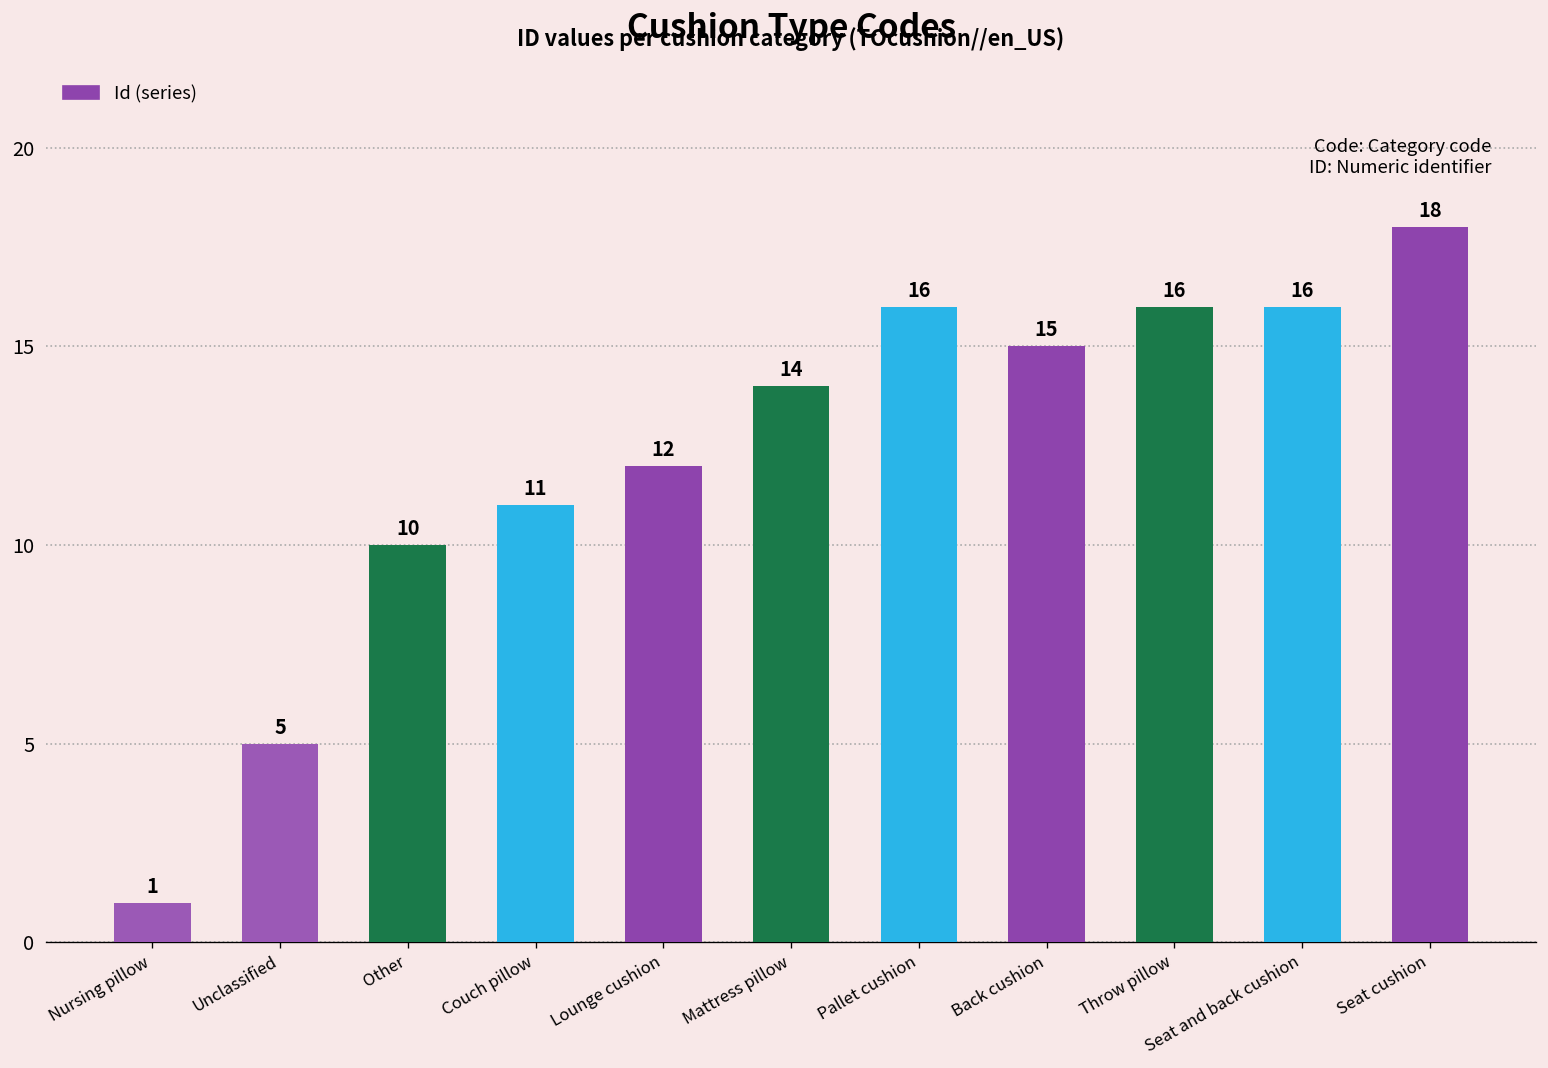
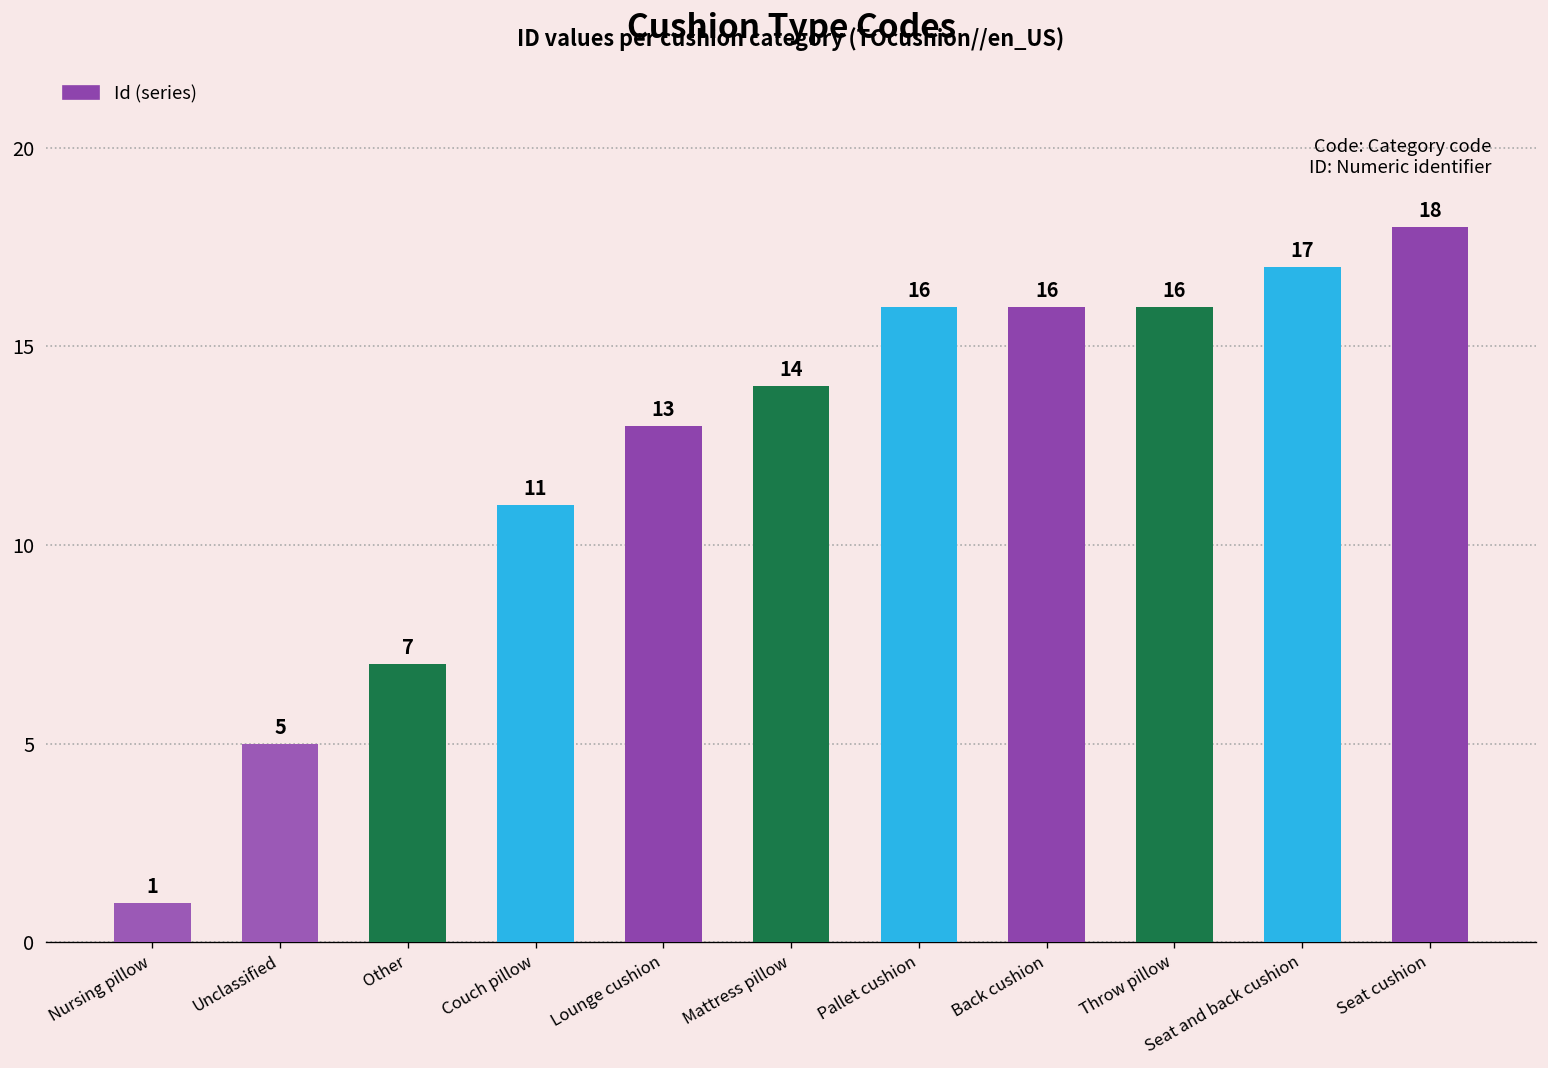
Other: 10 -> 7
Lounge cushion: 12 -> 13
Back cushion: 15 -> 16
Seat and back cushion: 16 -> 17
